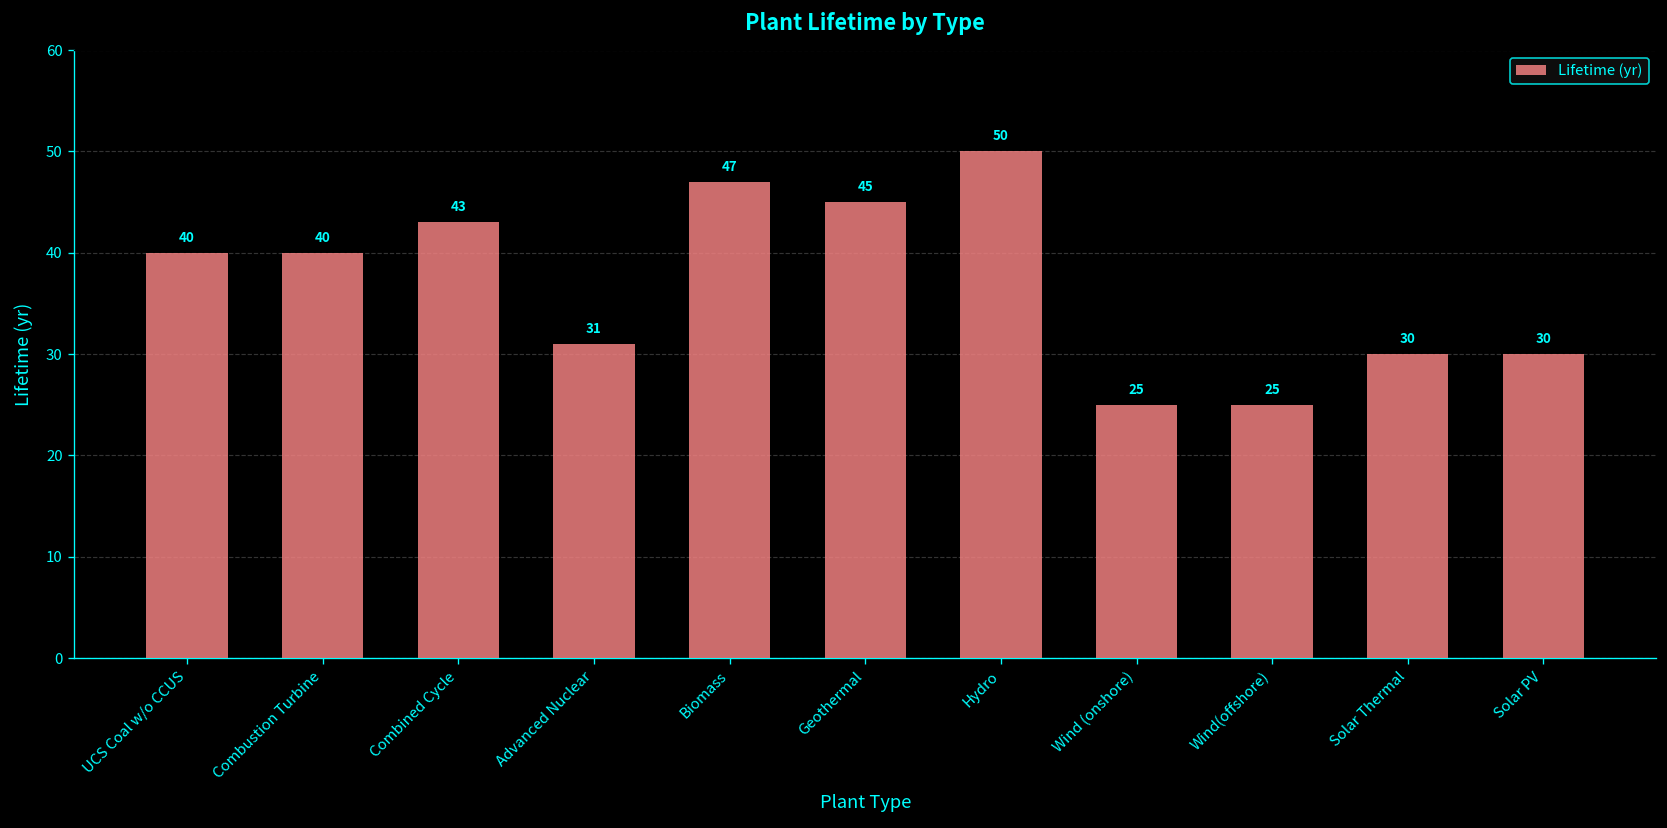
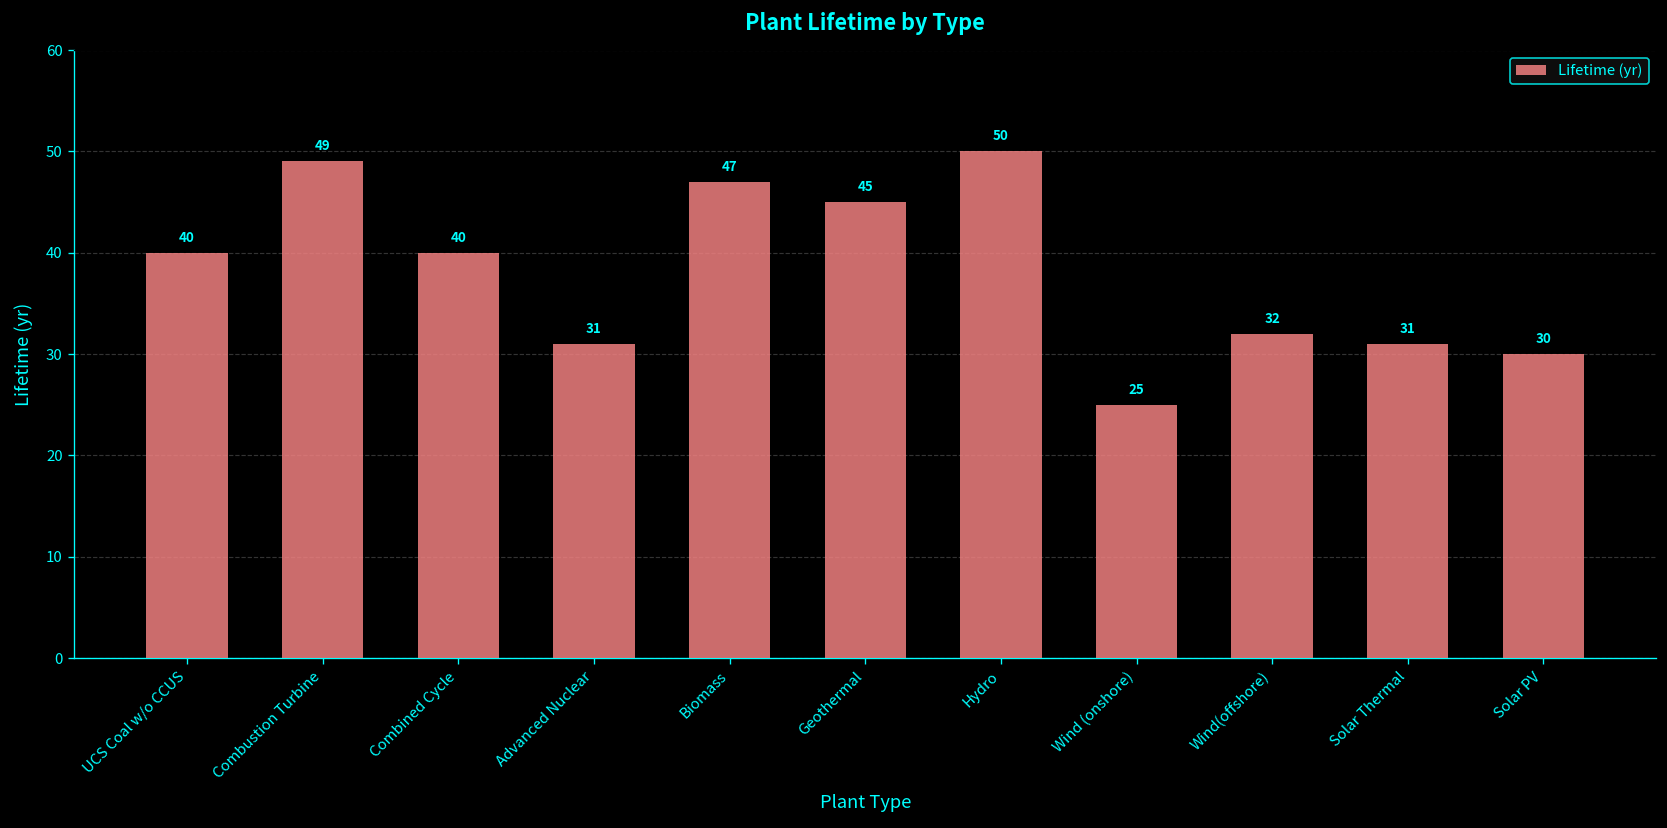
Combustion Turbine: 40 -> 49
Combined Cycle: 43 -> 40
Wind(offshore): 25 -> 32
Solar Thermal: 30 -> 31
